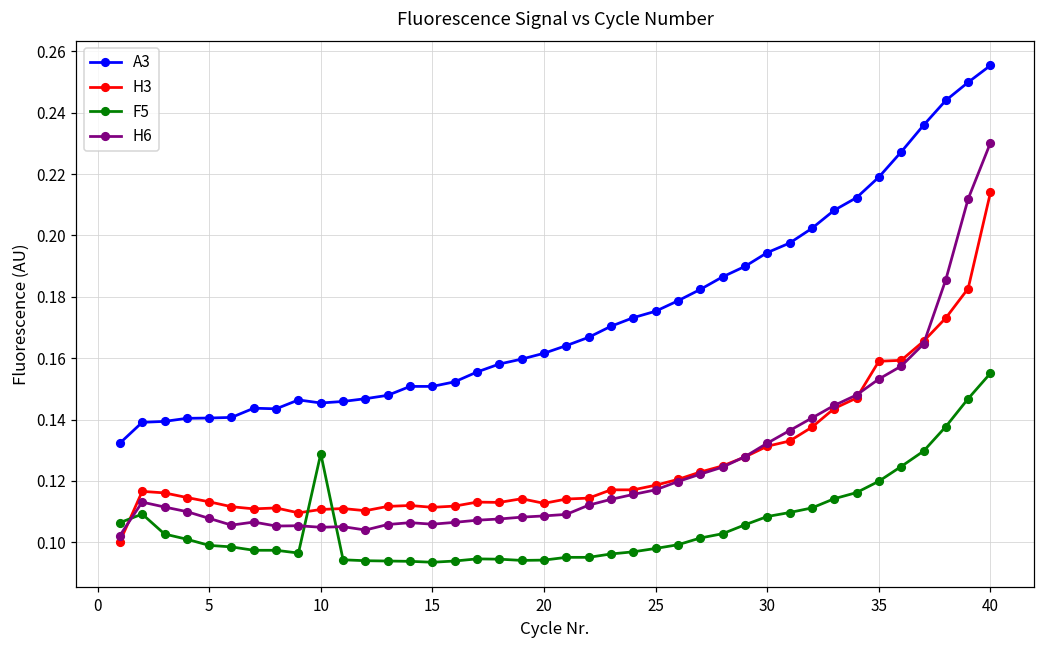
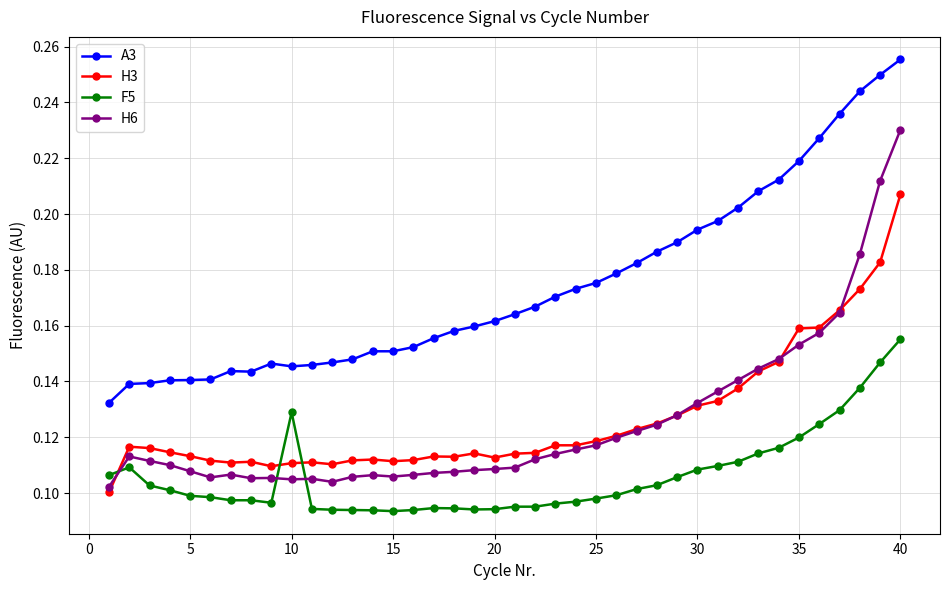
H3, 40: 0.214 -> 0.207
